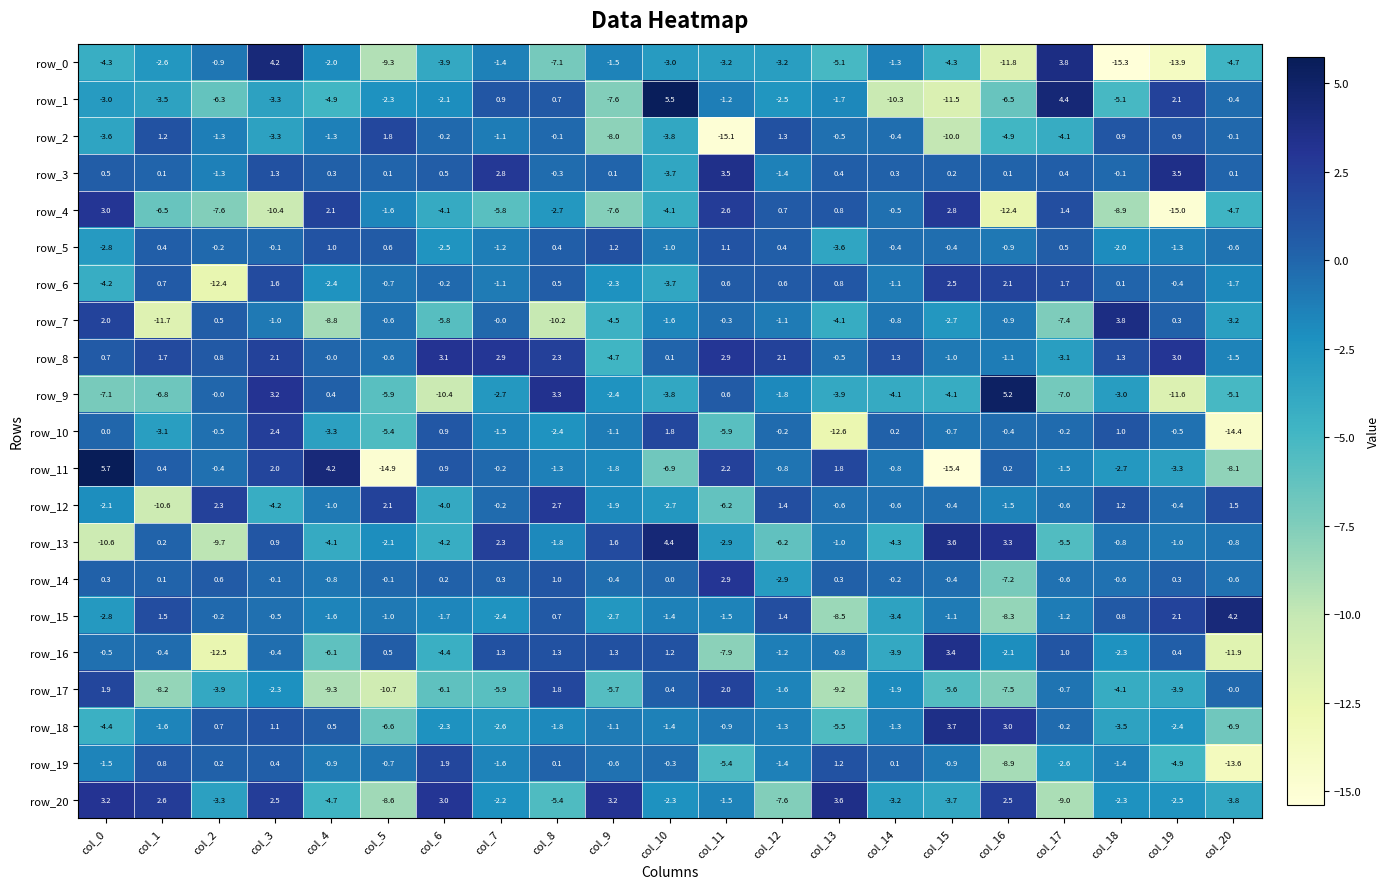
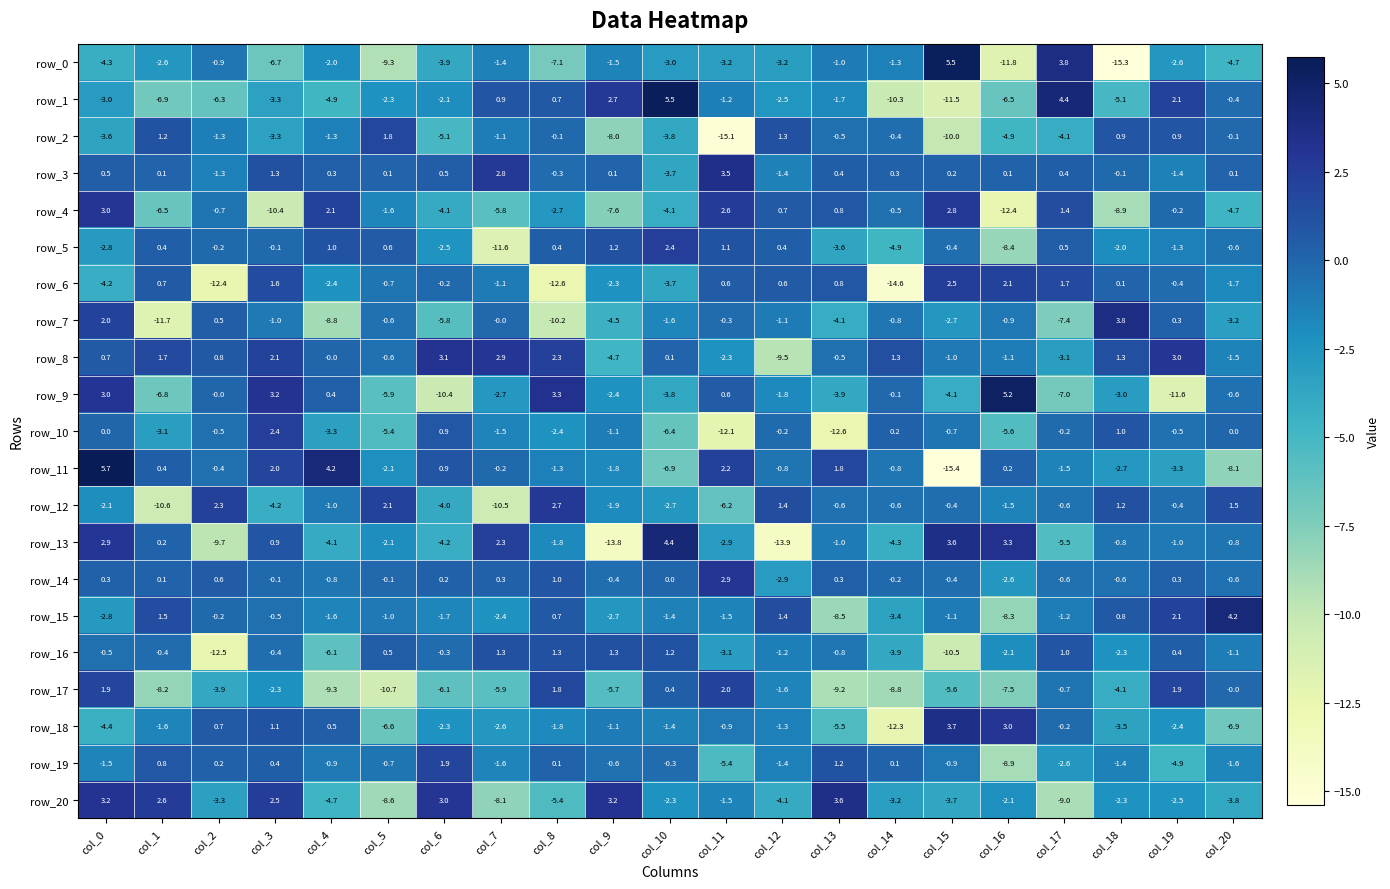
row_0, col_3: 4.2 -> -6.7
row_0, col_13: -5.1 -> -1.0
row_0, col_15: -4.3 -> 5.5
row_0, col_19: -13.9 -> -2.6
row_1, col_1: -3.5 -> -6.9
row_1, col_9: -7.6 -> 2.7
row_2, col_6: -0.2 -> -5.1
row_3, col_19: 3.5 -> -1.4
row_4, col_2: -7.6 -> -0.7
row_4, col_19: -15.0 -> -0.2
row_5, col_7: -1.2 -> -11.6
row_5, col_10: -1.0 -> 2.4
row_5, col_14: -0.4 -> -4.9
row_5, col_16: -0.9 -> -8.4
row_6, col_8: 0.5 -> -12.6
row_6, col_14: -1.1 -> -14.6
row_8, col_11: 2.9 -> -2.3
row_8, col_12: 2.1 -> -9.5
row_9, col_0: -7.1 -> 3.0
row_9, col_14: -4.1 -> -0.1
row_9, col_20: -5.1 -> -0.6
row_10, col_10: 1.8 -> -6.4
row_10, col_11: -5.9 -> -12.1
row_10, col_16: -0.4 -> -5.6
row_10, col_20: -14.4 -> 0.0
row_11, col_5: -14.9 -> -2.1
row_12, col_7: -0.2 -> -10.5
row_13, col_0: -10.6 -> 2.9
row_13, col_9: 1.6 -> -13.8
row_13, col_12: -6.2 -> -13.9
row_14, col_16: -7.2 -> -2.6
row_16, col_6: -4.4 -> -0.3
row_16, col_11: -7.9 -> -3.1
row_16, col_15: 3.4 -> -10.5
row_16, col_20: -11.9 -> -1.1
row_17, col_14: -1.9 -> -8.8
row_17, col_19: -3.9 -> 1.9
row_18, col_14: -1.3 -> -12.3
row_19, col_20: -13.6 -> -1.6
row_20, col_7: -2.2 -> -8.1
row_20, col_12: -7.6 -> -4.1
row_20, col_16: 2.5 -> -2.1
